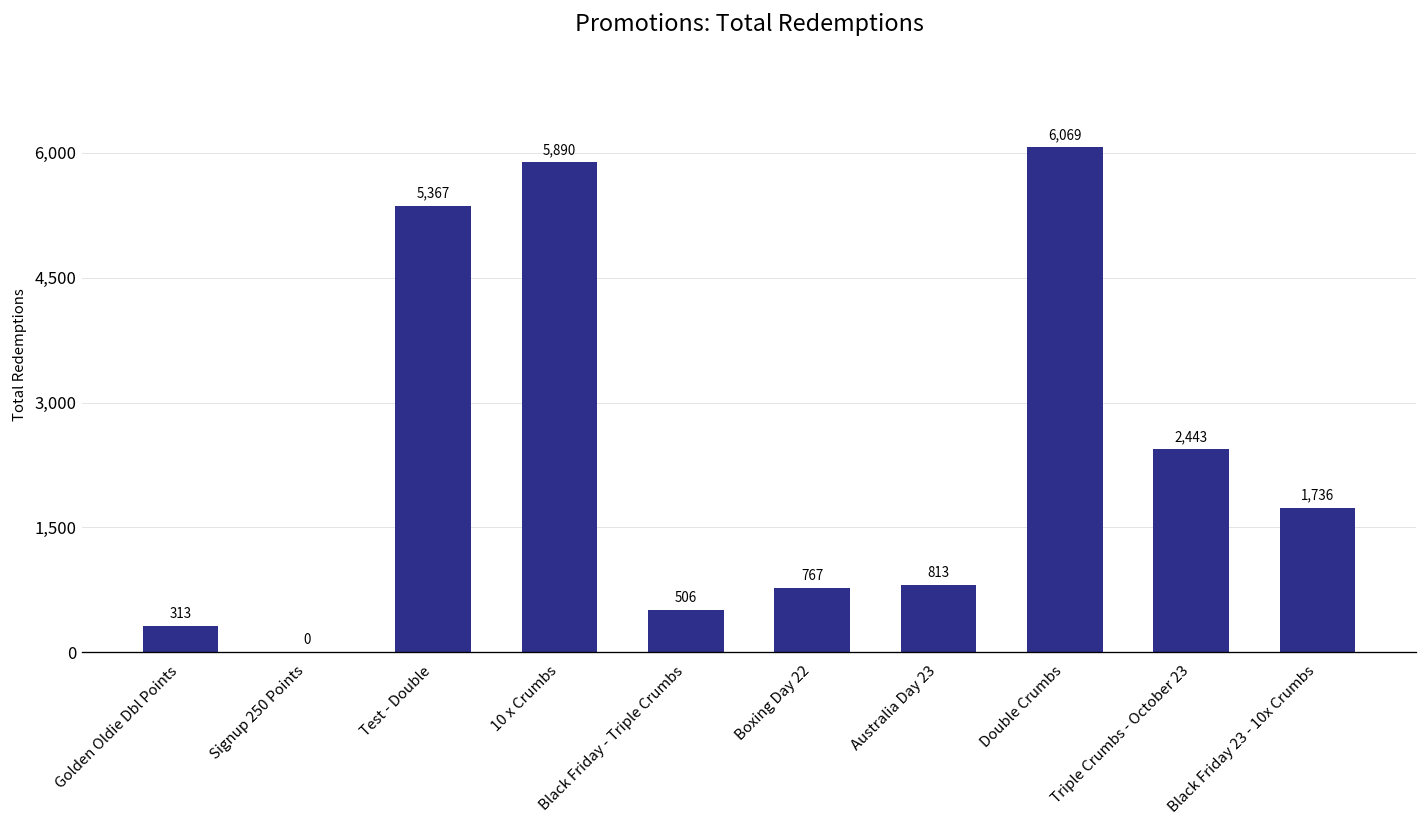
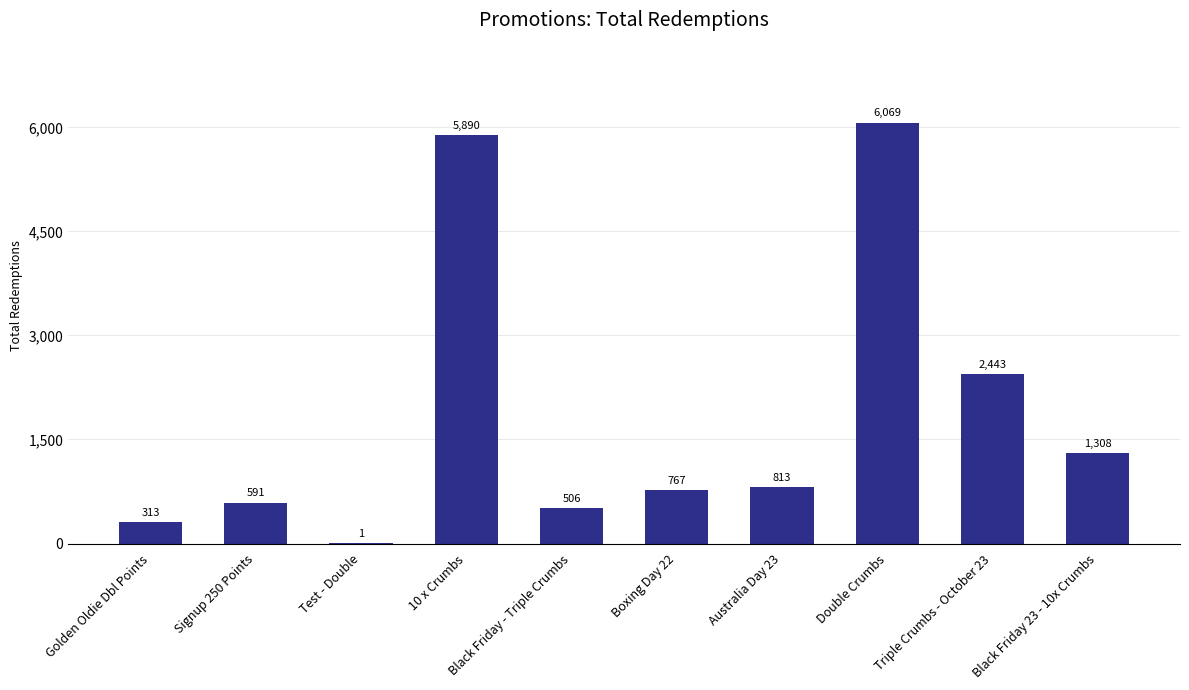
Signup 250 Points: 0 -> 591
Test - Double: 5,367 -> 1
Black Friday 23 - 10x Crumbs: 1,736 -> 1,308
